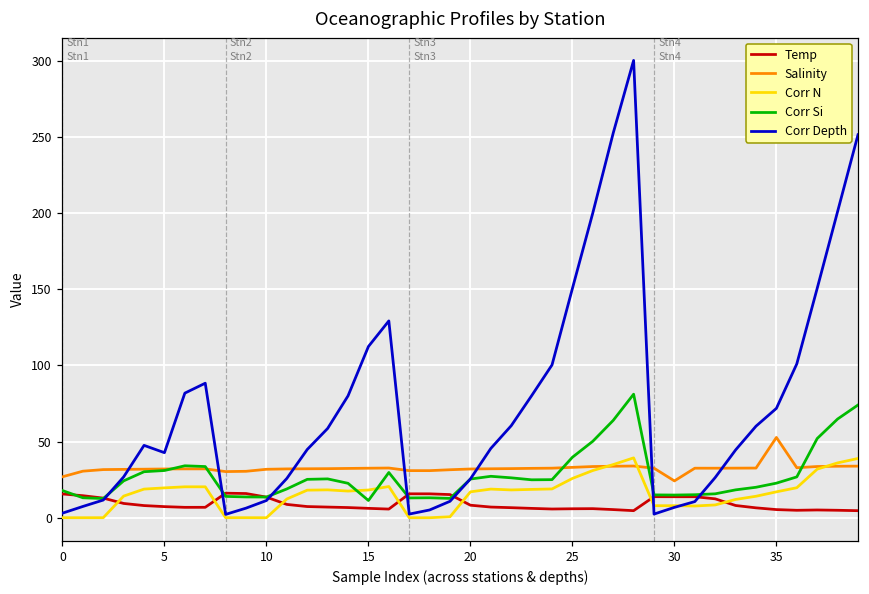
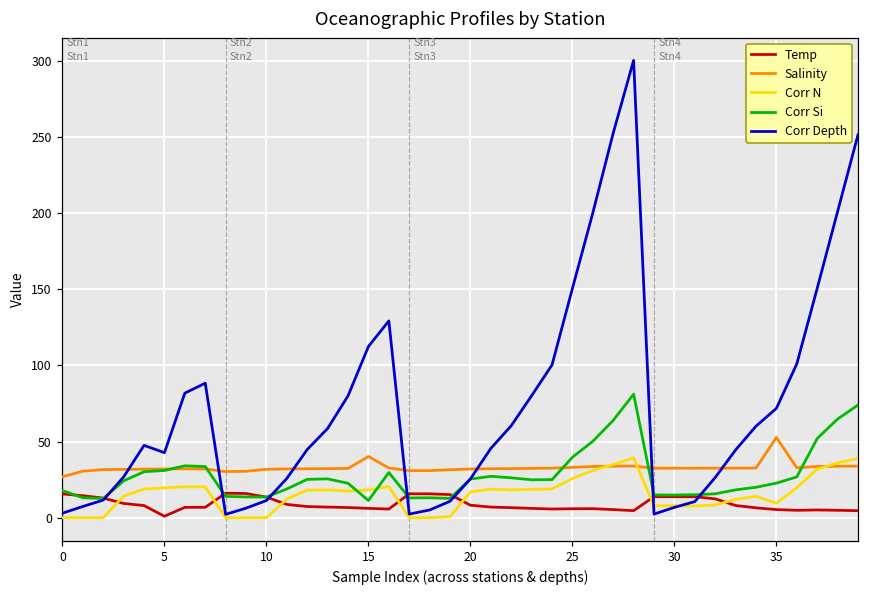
Temp, 5: 7 -> 1
Salinity, 15: 33 -> 40
Salinity, 30: 24 -> 33
Corr N, 35: 17 -> 10
